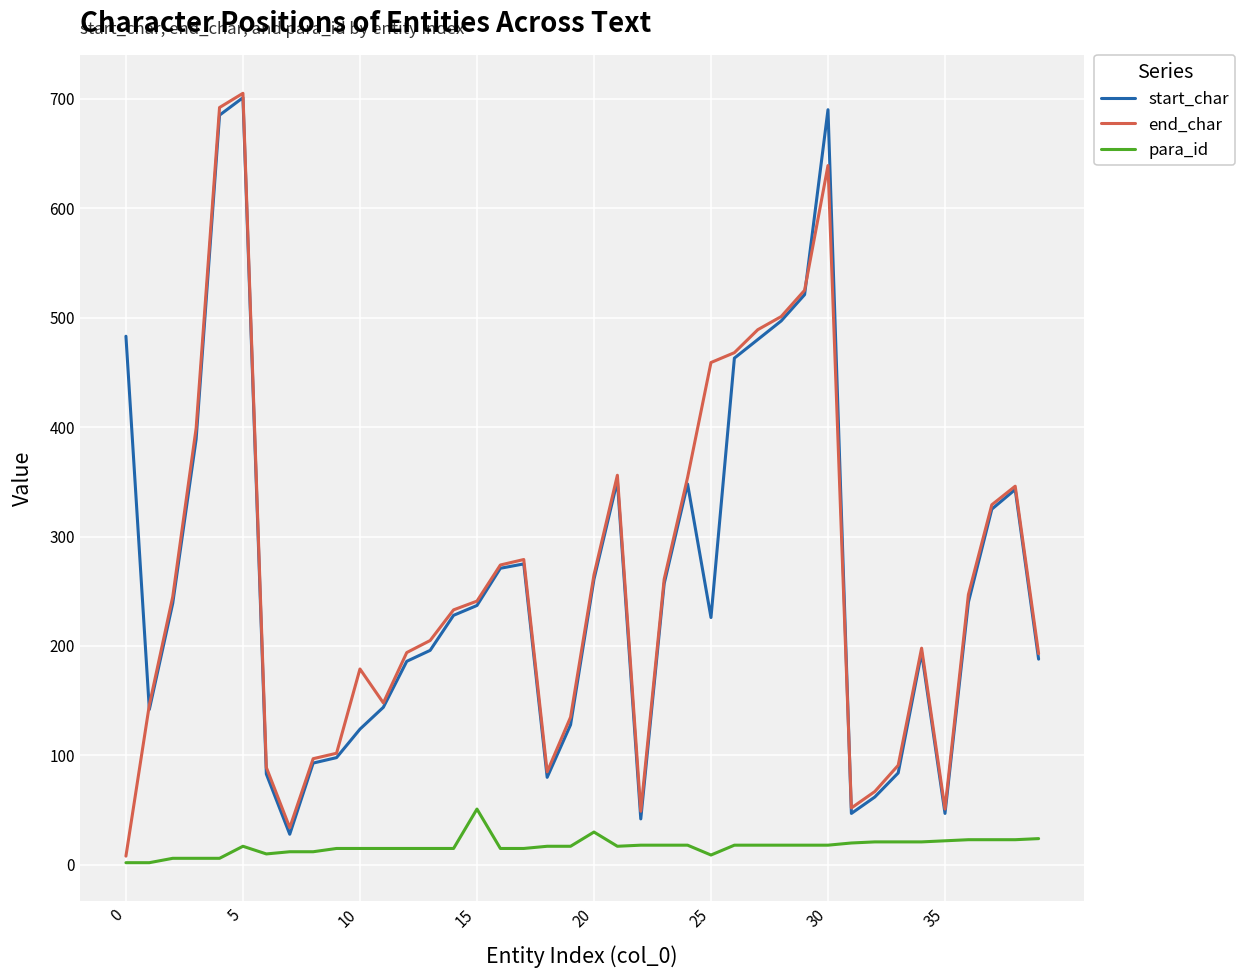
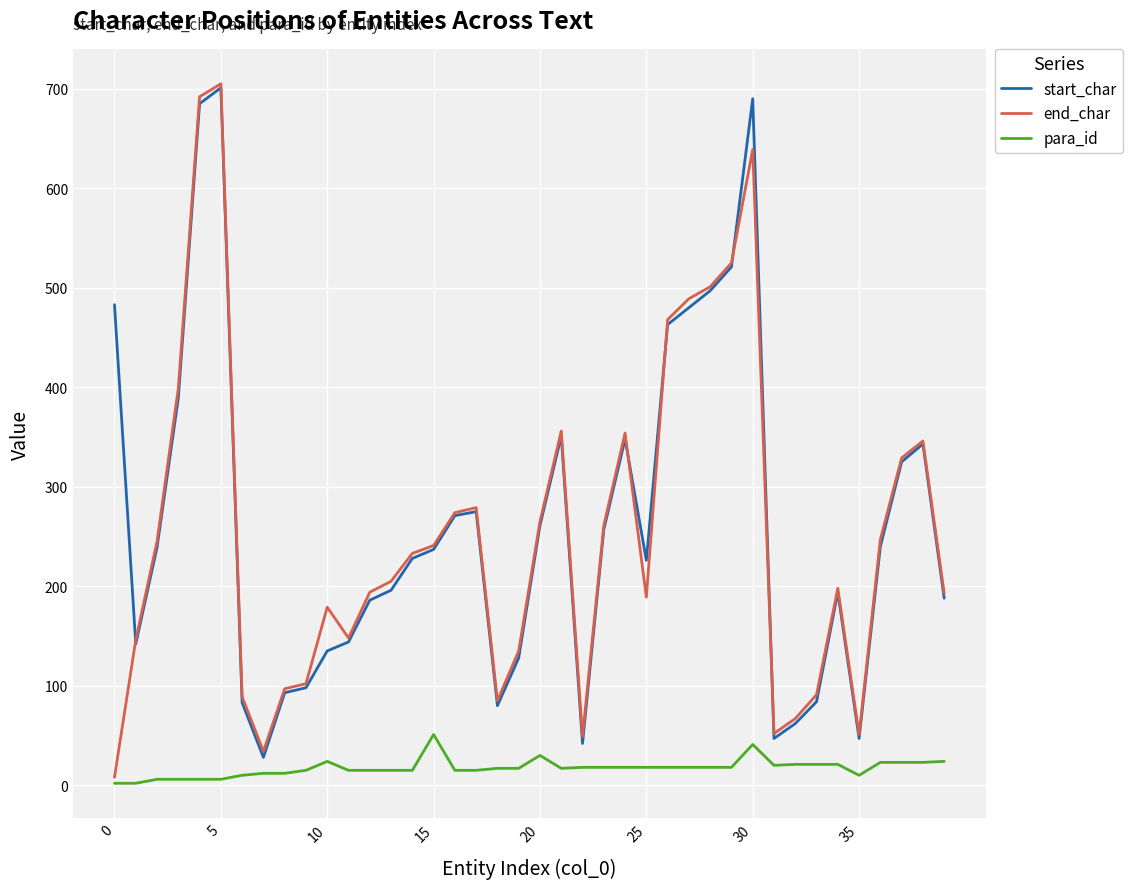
para_id, 5: 20 -> 10
start_char, 10: 120 -> 140
para_id, 10: 15 -> 24
end_char, 25: 460 -> 190
para_id, 25: 10 -> 20
para_id, 30: 20 -> 40
para_id, 35: 20 -> 10
